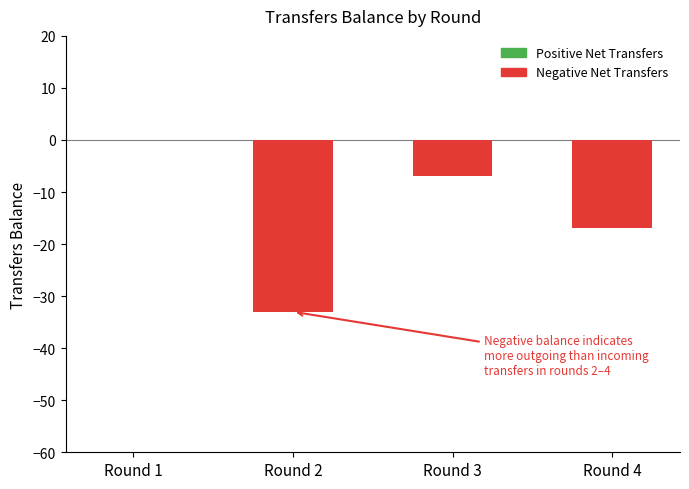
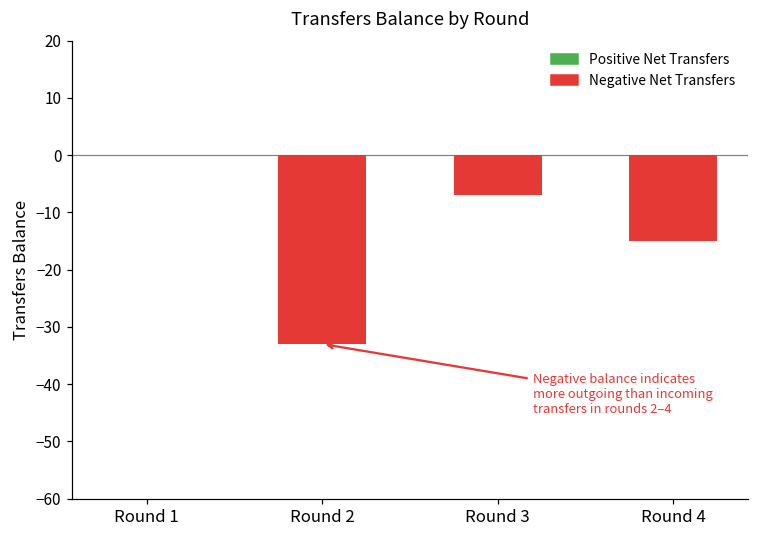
Round 4: -17 -> -15
